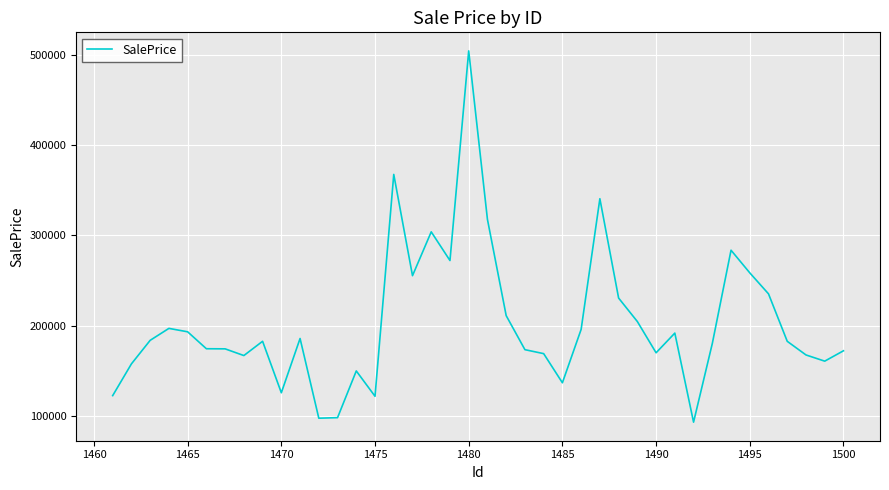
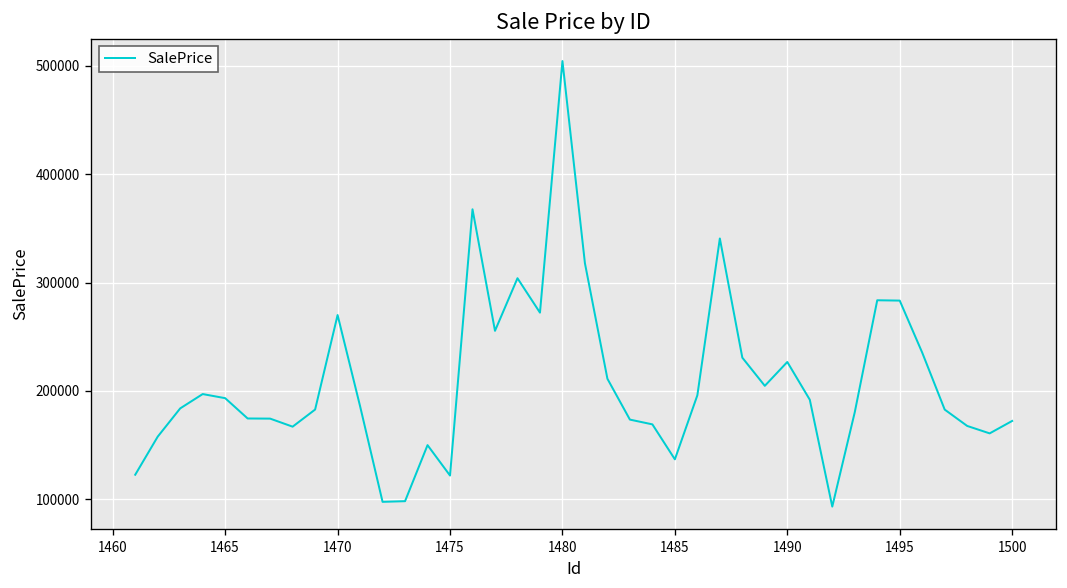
1470: 130000 -> 270000
1490: 170000 -> 230000
1495: 260000 -> 280000
